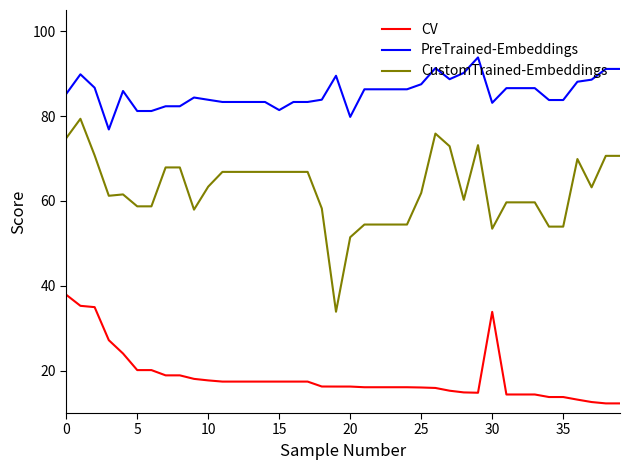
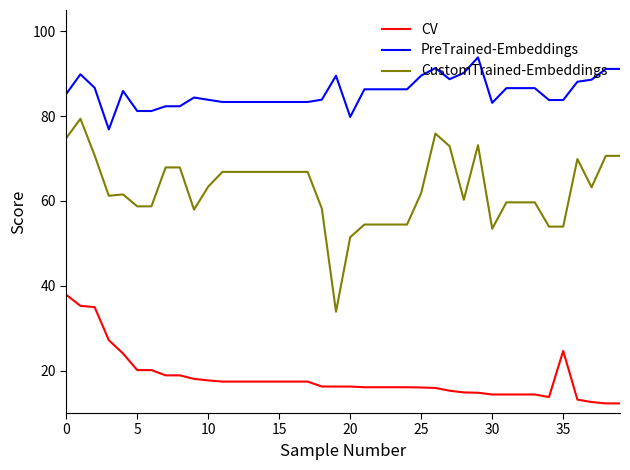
PreTrained-Embeddings, 15: 81 -> 83
PreTrained-Embeddings, 25: 88 -> 90
CV, 30: 34 -> 14
CV, 35: 14 -> 25
